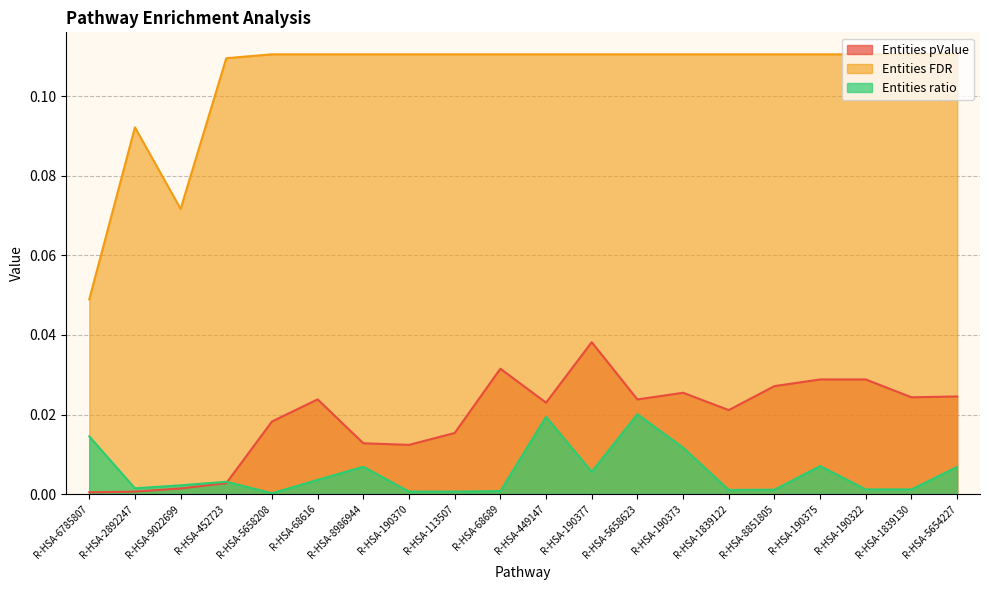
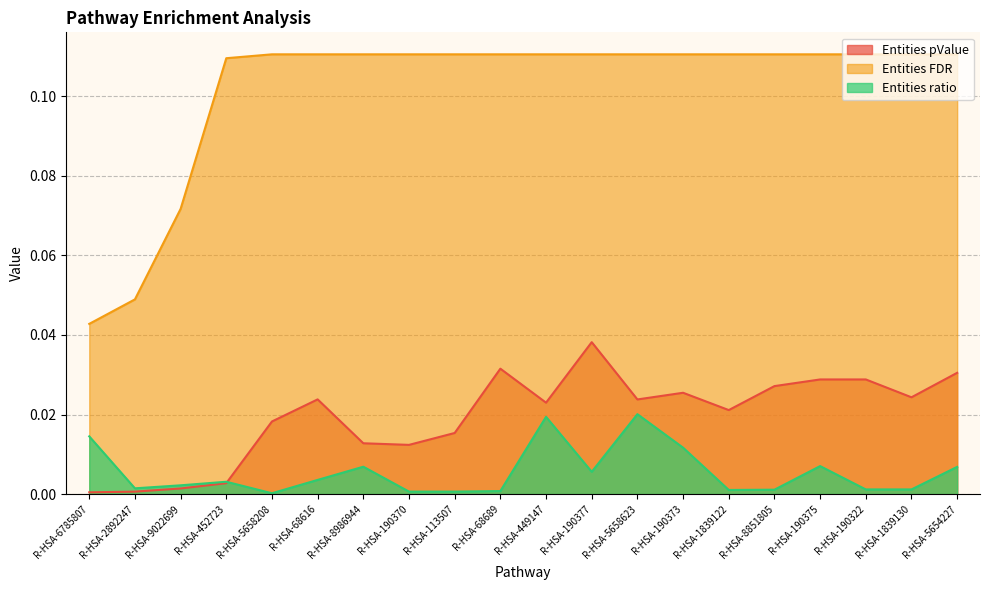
Entities FDR, R-HSA-6785807: 0.049 -> 0.043
Entities FDR, R-HSA-2892247: 0.092 -> 0.049
Entities pValue, R-HSA-5654227: 0.025 -> 0.030
